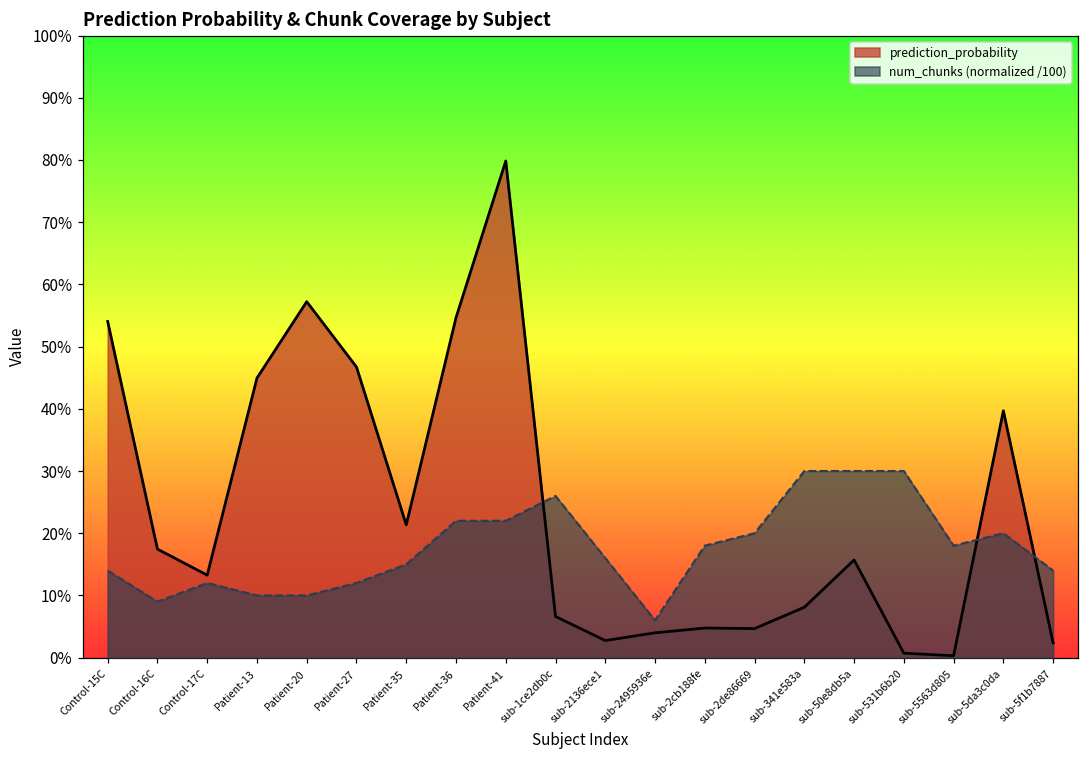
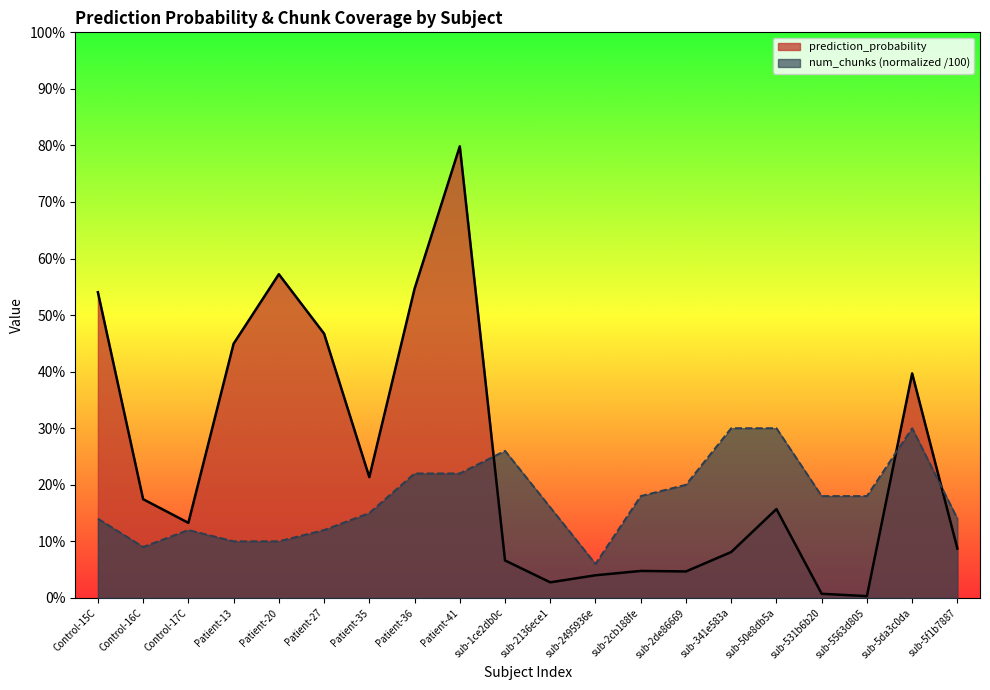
num_chunks (normalized /100), sub-531b6b20: 30% -> 18%
num_chunks (normalized /100), sub-5da3c0da: 20% -> 30%
prediction_probability, sub-5f1b7887: 2% -> 9%
